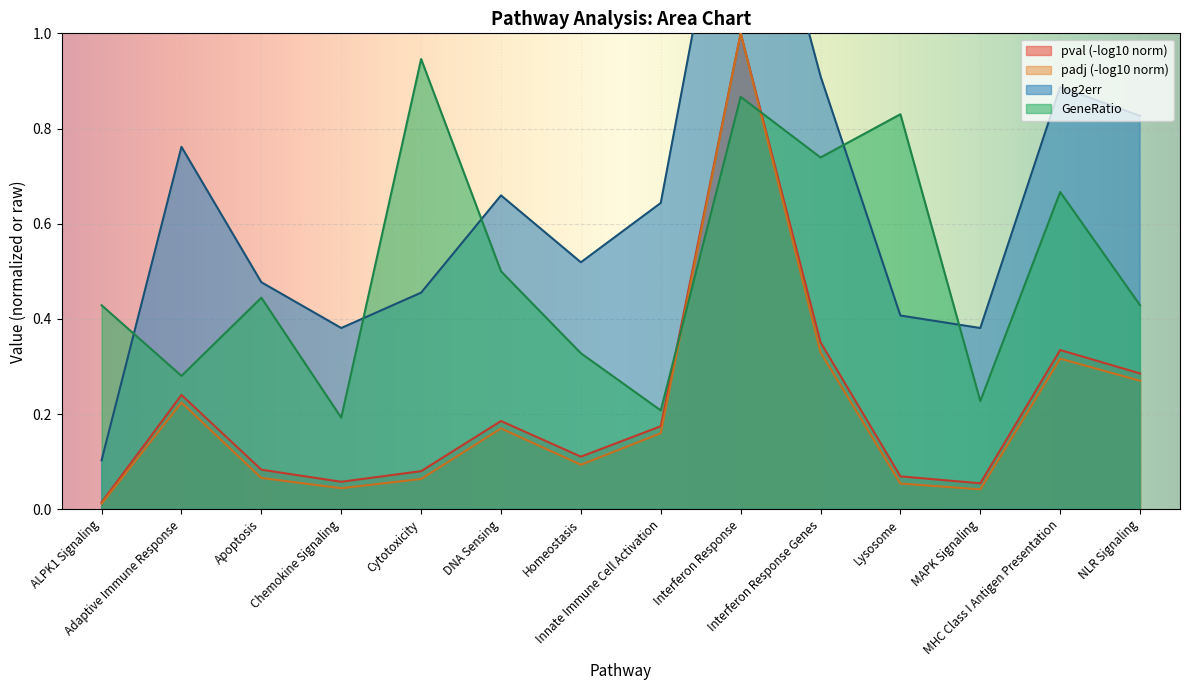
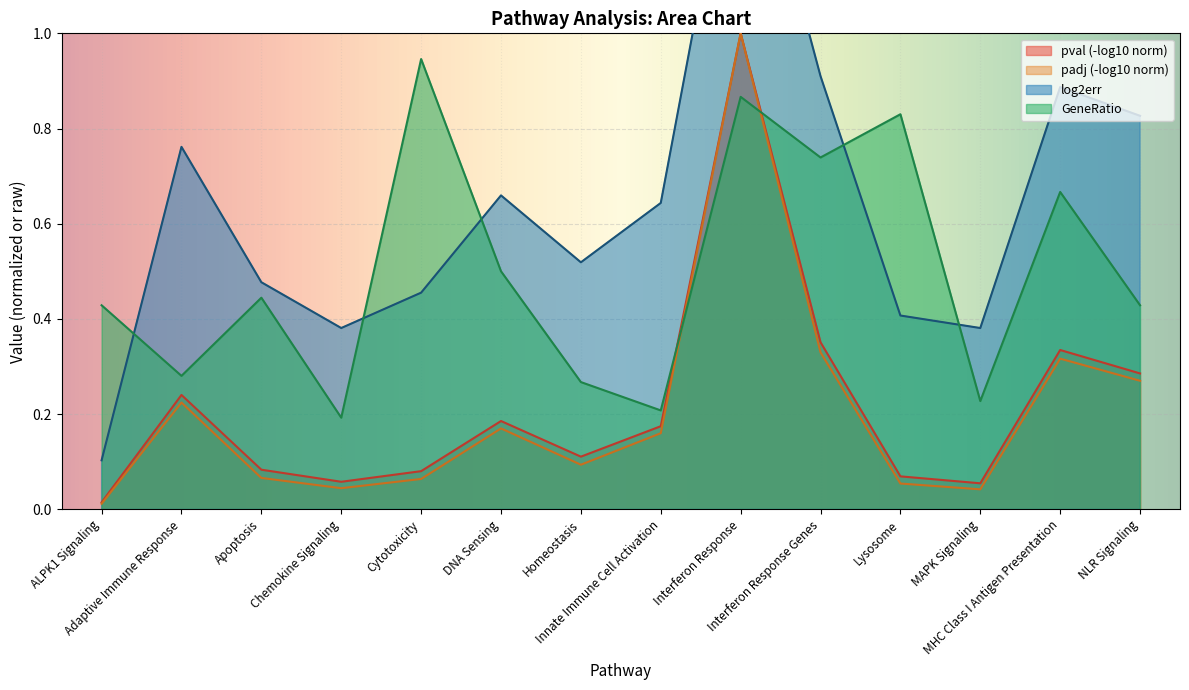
GeneRatio, Homeostasis: 0.33 -> 0.27
